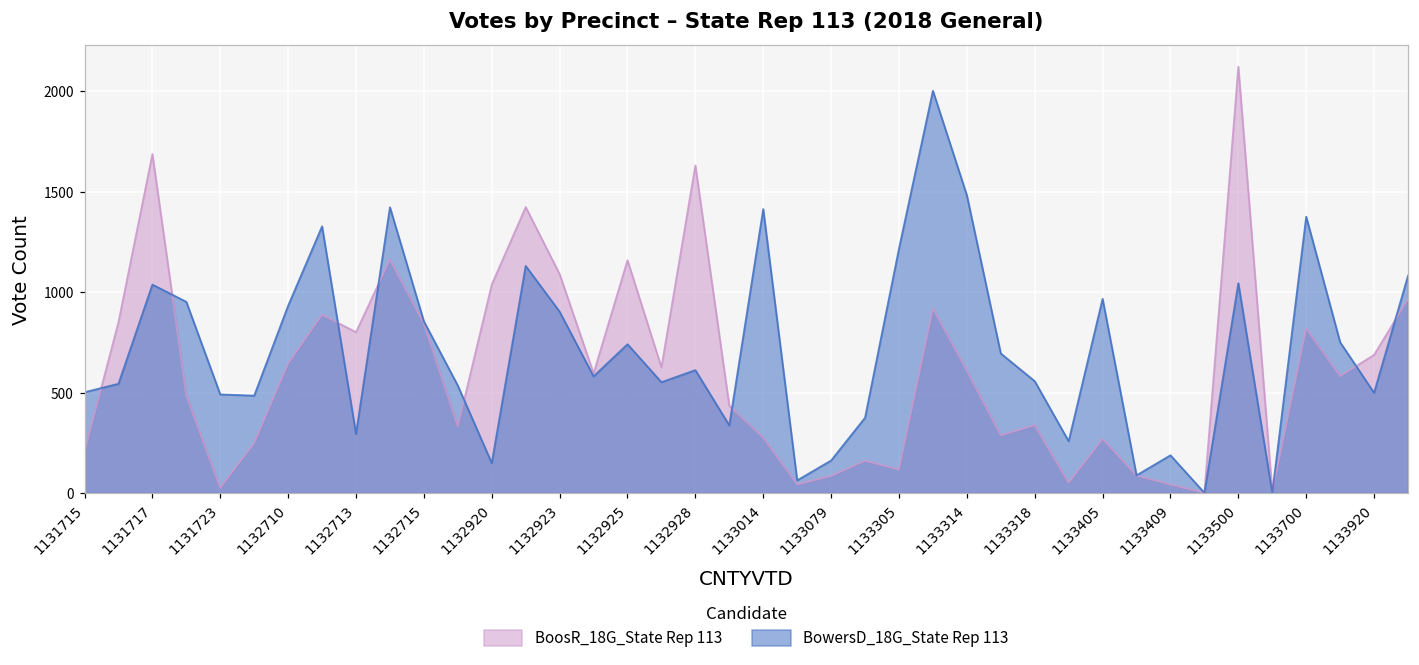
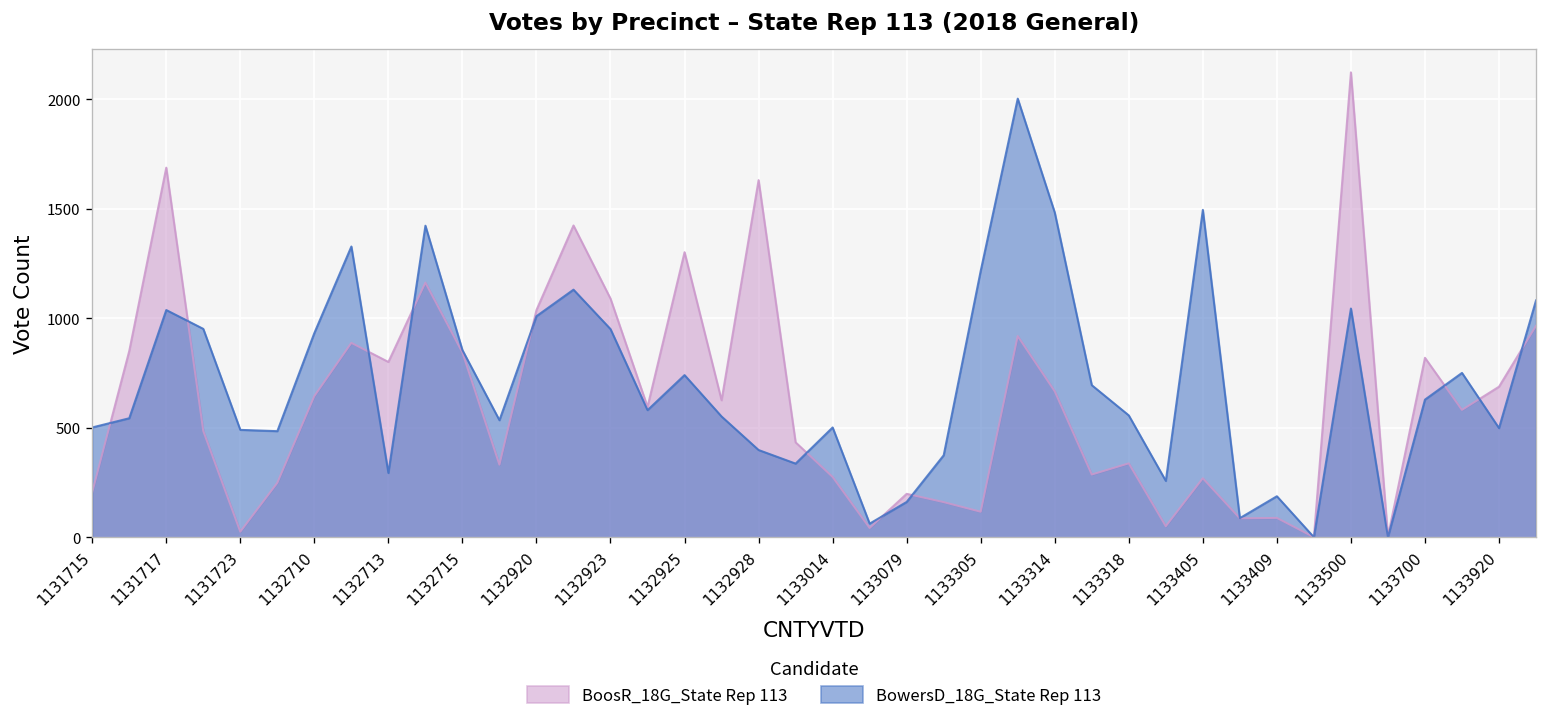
BowersD_18G_State Rep 113, 1132920: 150 -> 1010
BowersD_18G_State Rep 113, 1132923: 900 -> 950
BoosR_18G_State Rep 113, 1132925: 1160 -> 1300
BowersD_18G_State Rep 113, 1132928: 610 -> 400
BowersD_18G_State Rep 113, 1133014: 1410 -> 500
BoosR_18G_State Rep 113, 1133079: 90 -> 200
BoosR_18G_State Rep 113, 1133314: 610 -> 670
BowersD_18G_State Rep 113, 1133405: 970 -> 1500
BoosR_18G_State Rep 113, 1133409: 40 -> 90
BowersD_18G_State Rep 113, 1133700: 1380 -> 630
